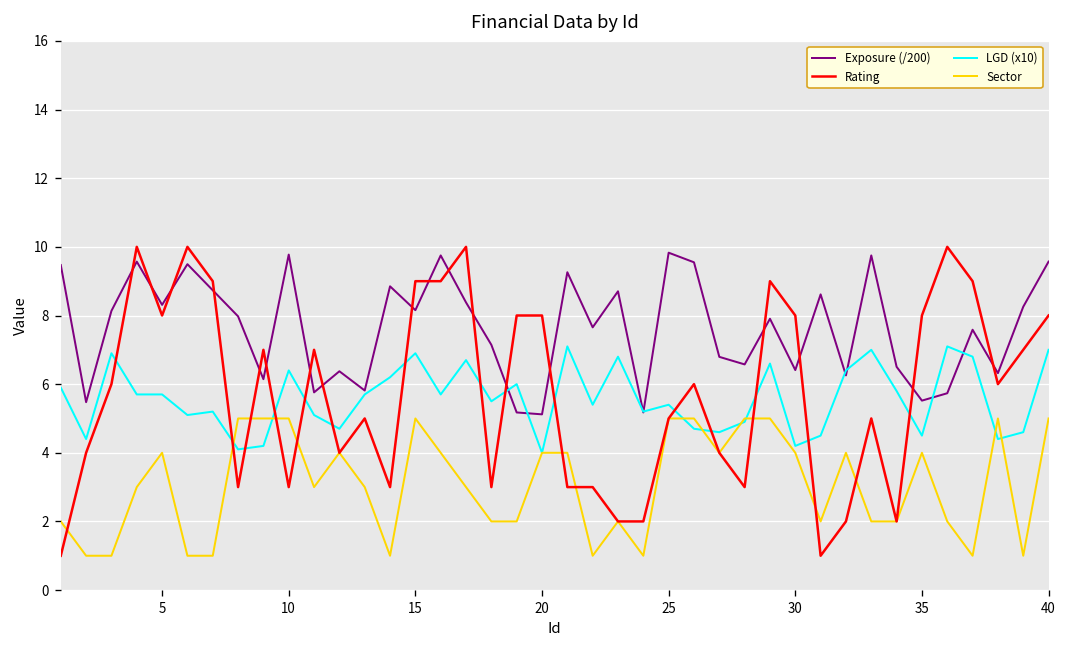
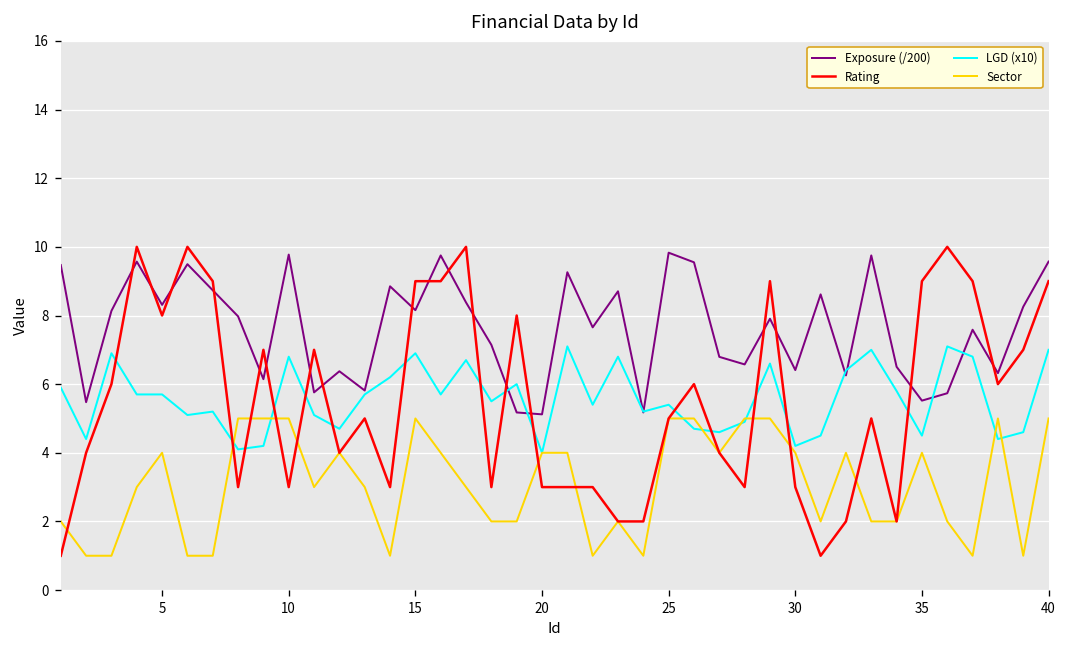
LGD (x10), 10: 6.4 -> 6.8
Rating, 20: 8 -> 3
Rating, 30: 8 -> 3
Rating, 35: 8 -> 9
Rating, 40: 8 -> 9
